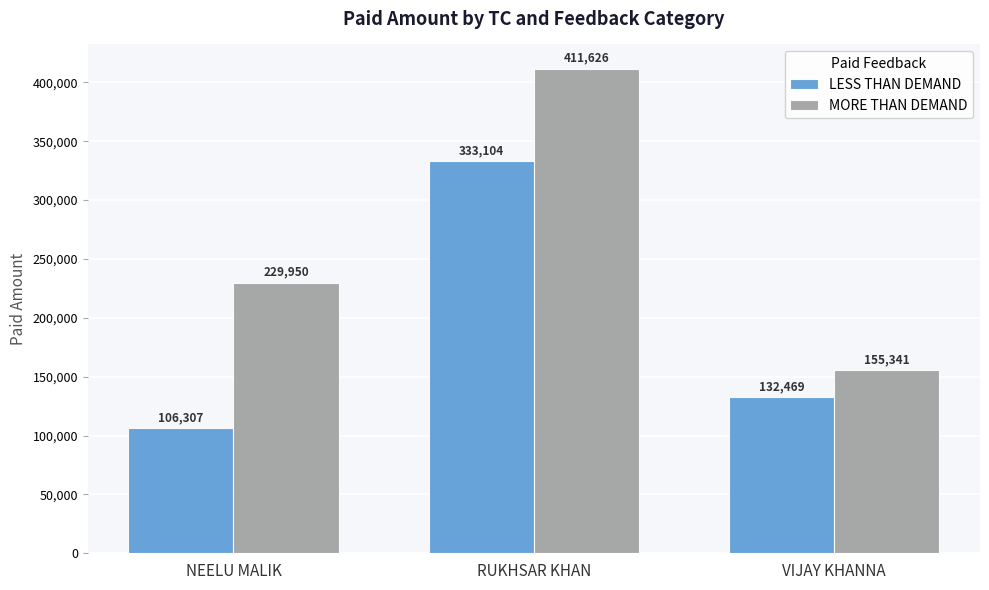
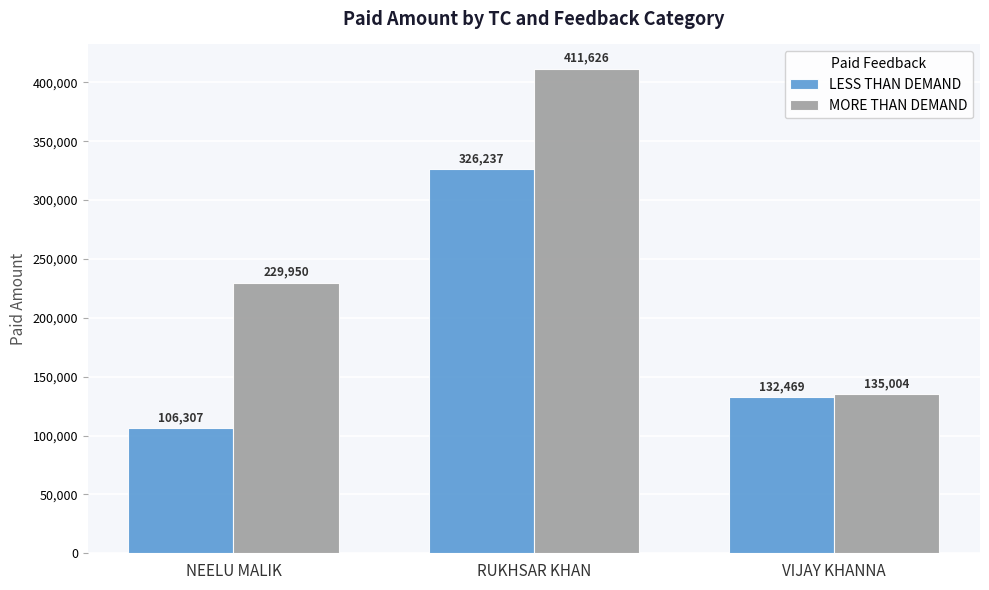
LESS THAN DEMAND, RUKHSAR KHAN: 333,104 -> 326,237
MORE THAN DEMAND, VIJAY KHANNA: 155,341 -> 135,004
